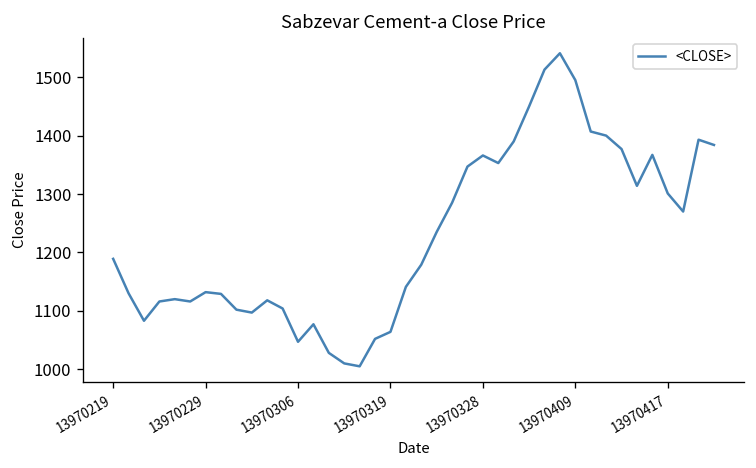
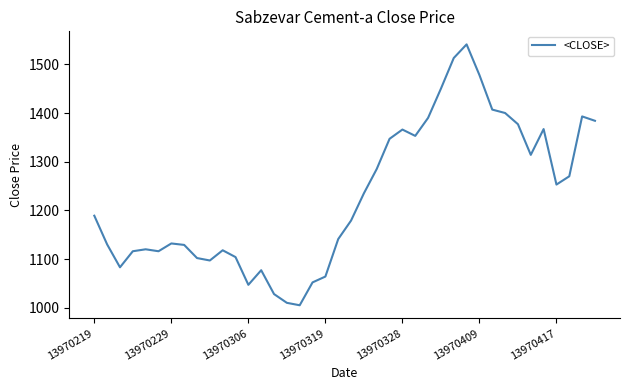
13970409: 1500 -> 1480
13970417: 1300 -> 1250
